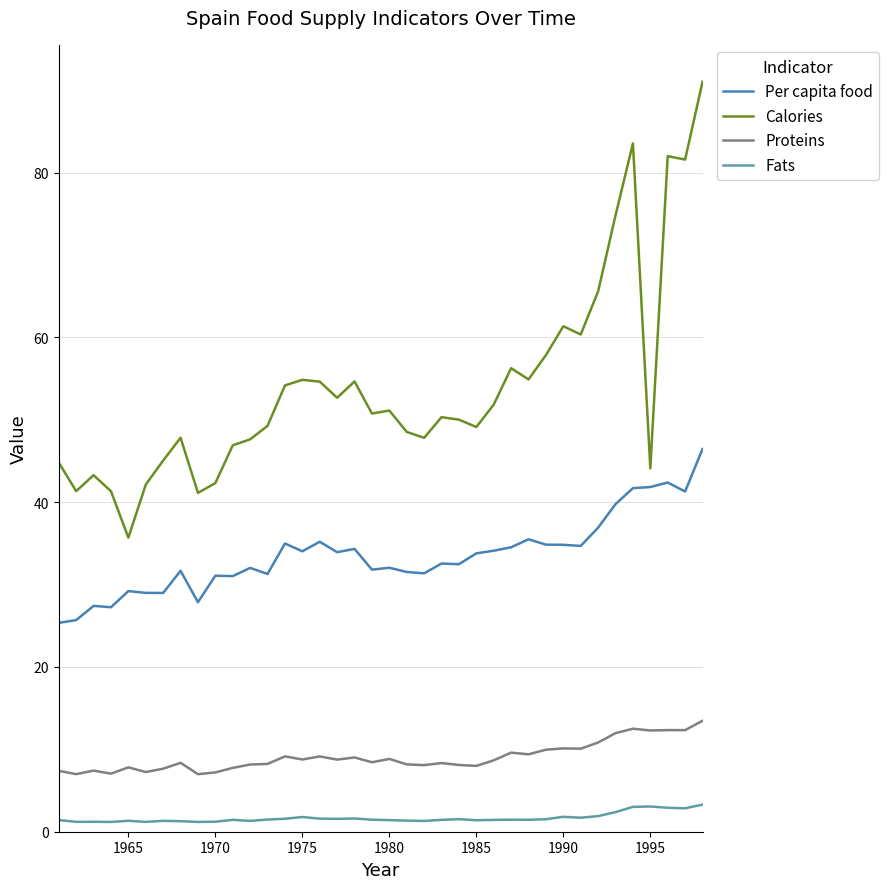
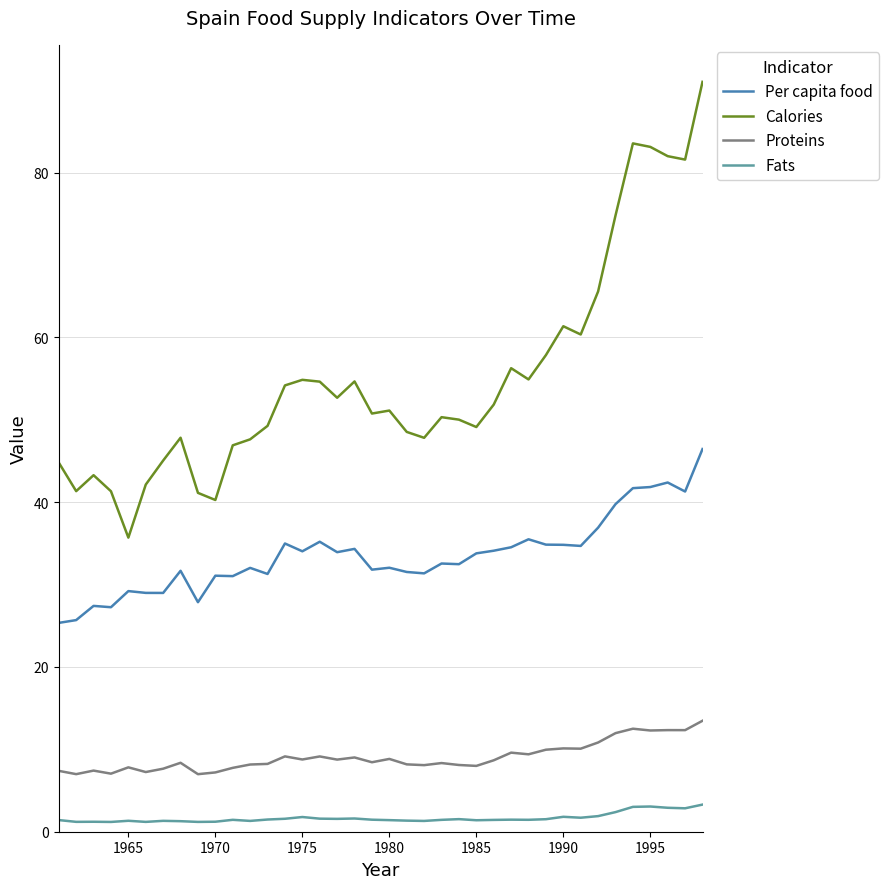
Calories, 1970: 42 -> 40
Calories, 1995: 44 -> 83
